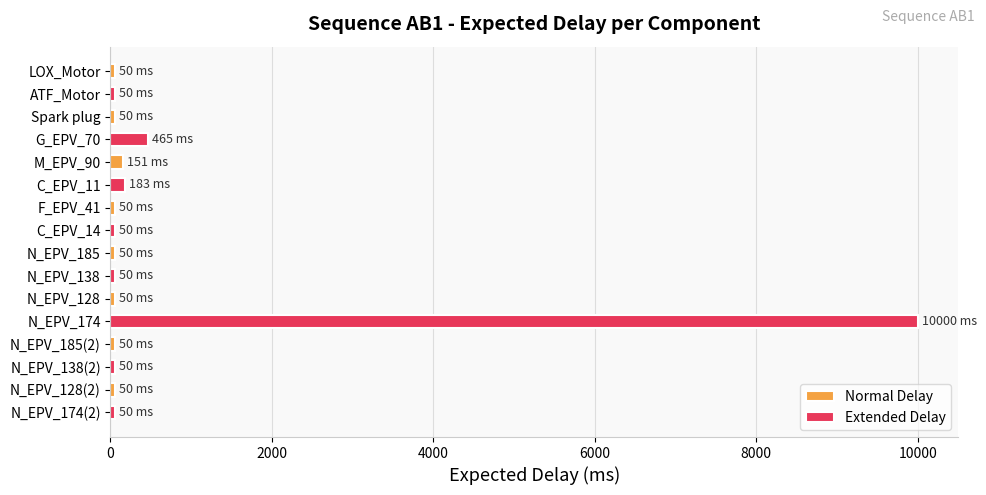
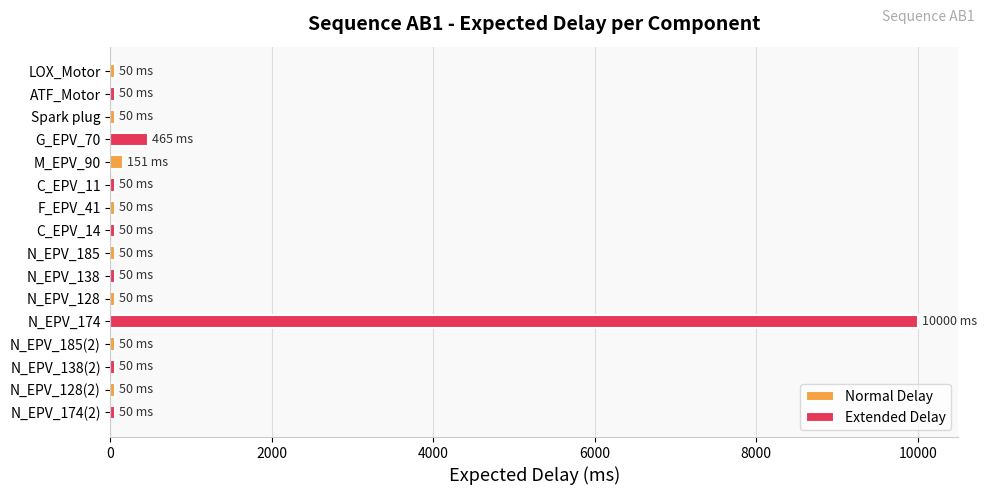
Extended Delay, C_EPV_11: 183 -> 50
